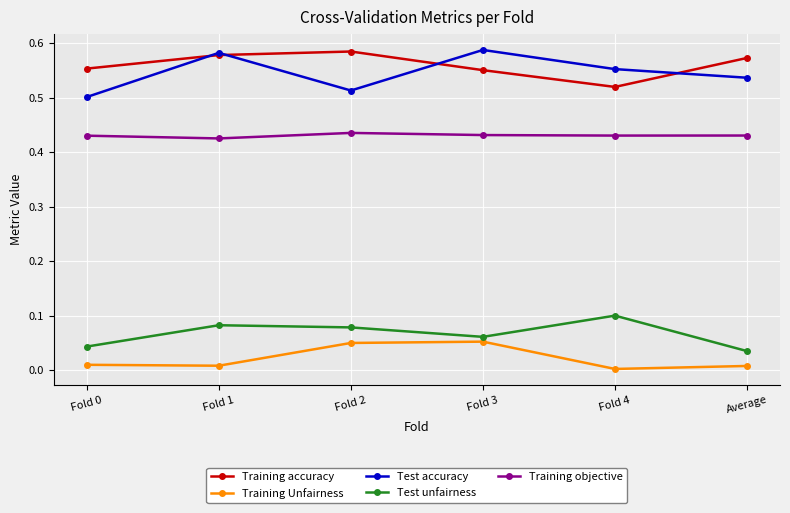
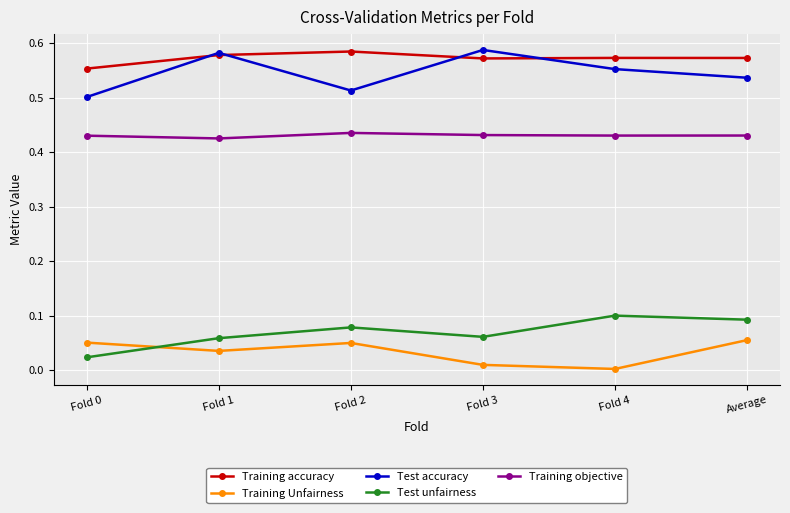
Training Unfairness, Fold 0: 0.01 -> 0.05
Test unfairness, Fold 0: 0.04 -> 0.02
Training Unfairness, Fold 1: 0.01 -> 0.04
Test unfairness, Fold 1: 0.08 -> 0.06
Training accuracy, Fold 3: 0.55 -> 0.57
Training Unfairness, Fold 3: 0.05 -> 0.01
Training accuracy, Fold 4: 0.52 -> 0.57
Training Unfairness, Average: 0.01 -> 0.06
Test unfairness, Average: 0.04 -> 0.09
